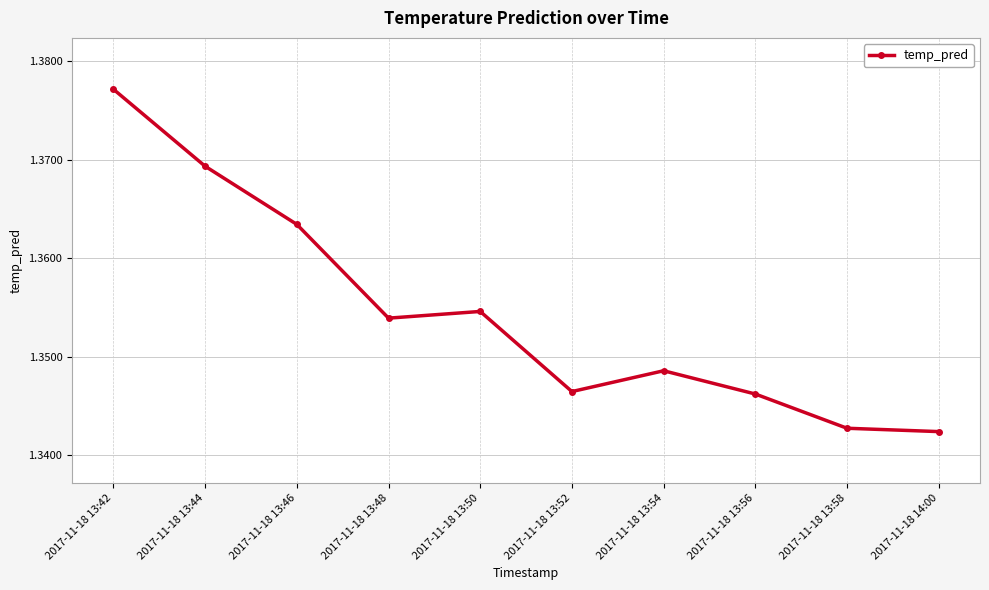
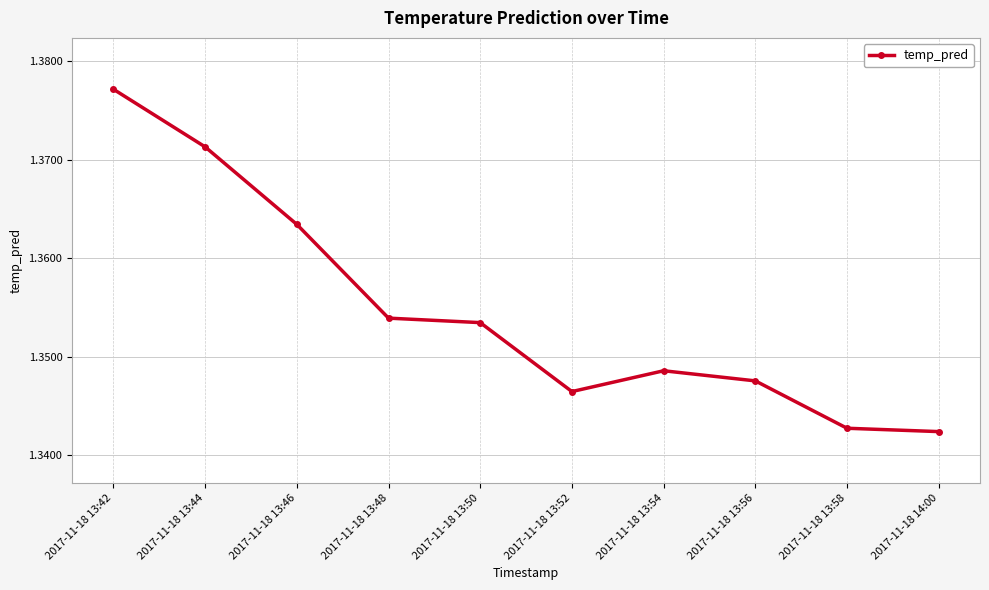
2017-11-18 13:44: 1.369 -> 1.371
2017-11-18 13:50: 1.355 -> 1.353
2017-11-18 13:56: 1.346 -> 1.348
